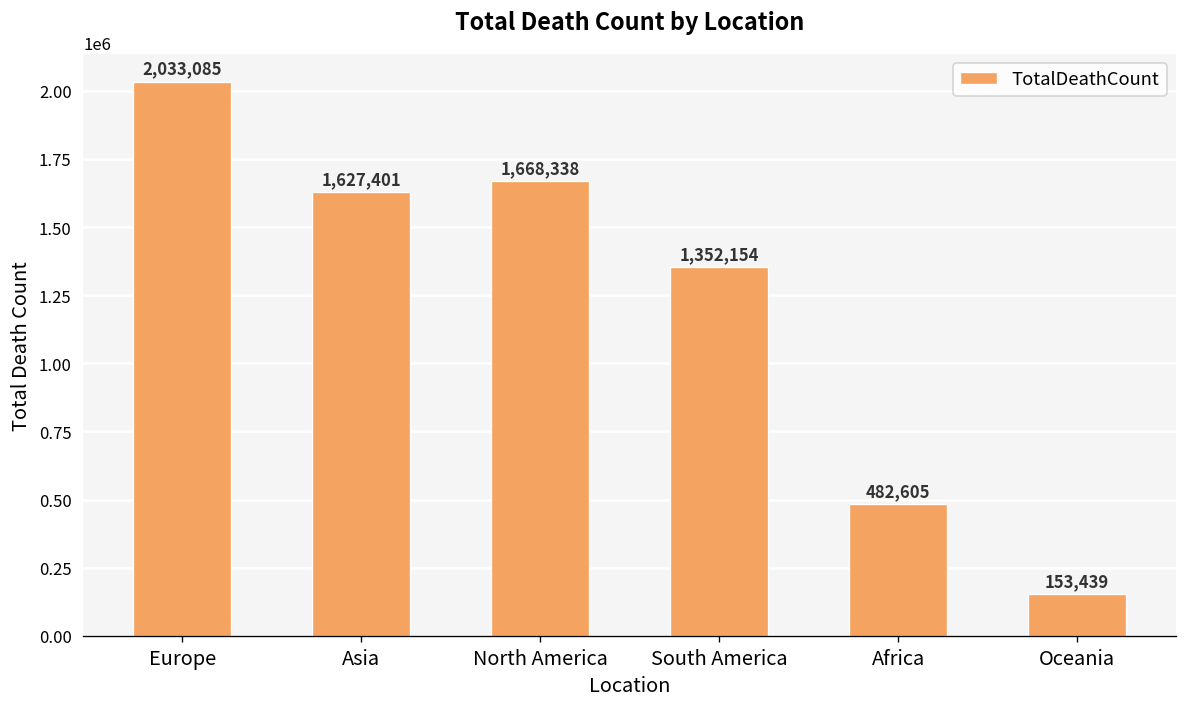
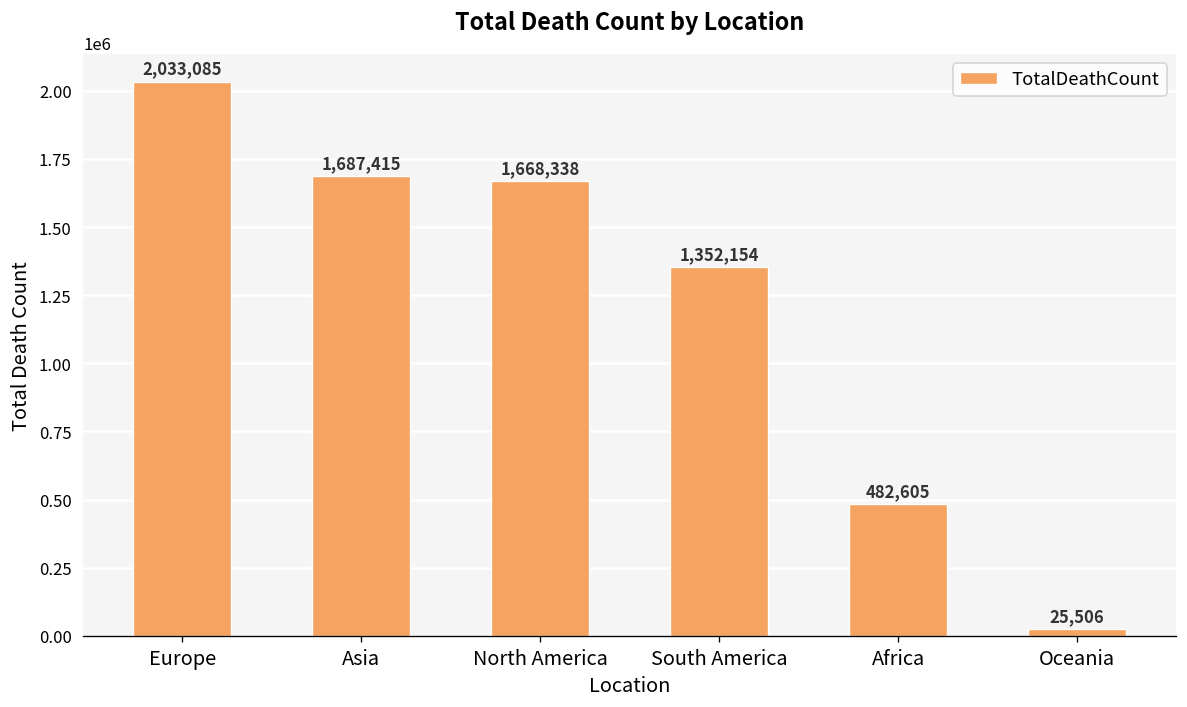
Asia: 1,627,401 -> 1,687,415
Oceania: 153,439 -> 25,506
